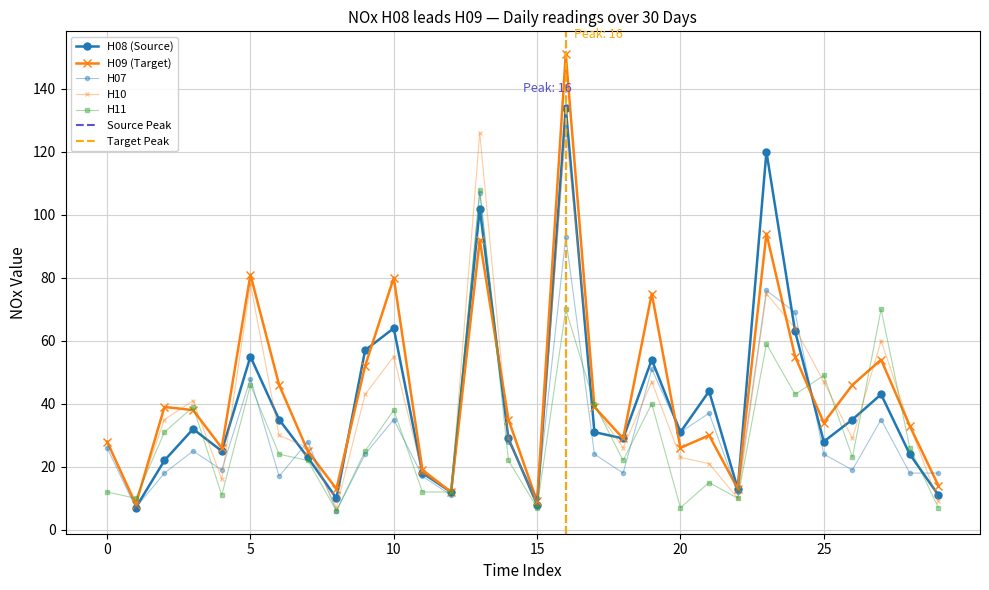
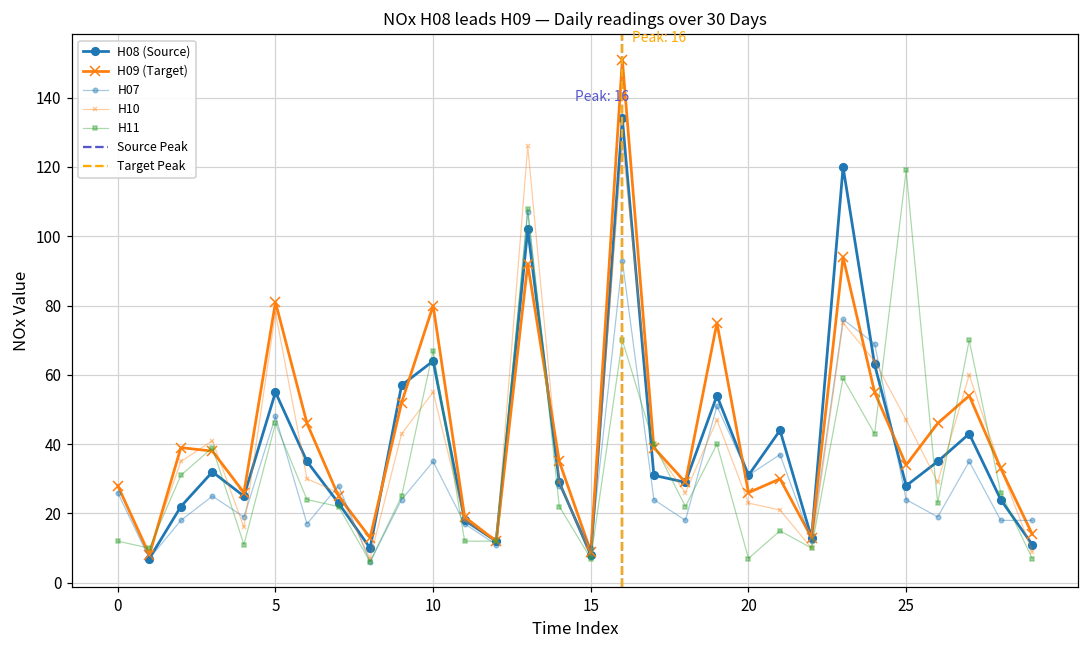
H11, 10: 38 -> 67
H11, 25: 49 -> 119
